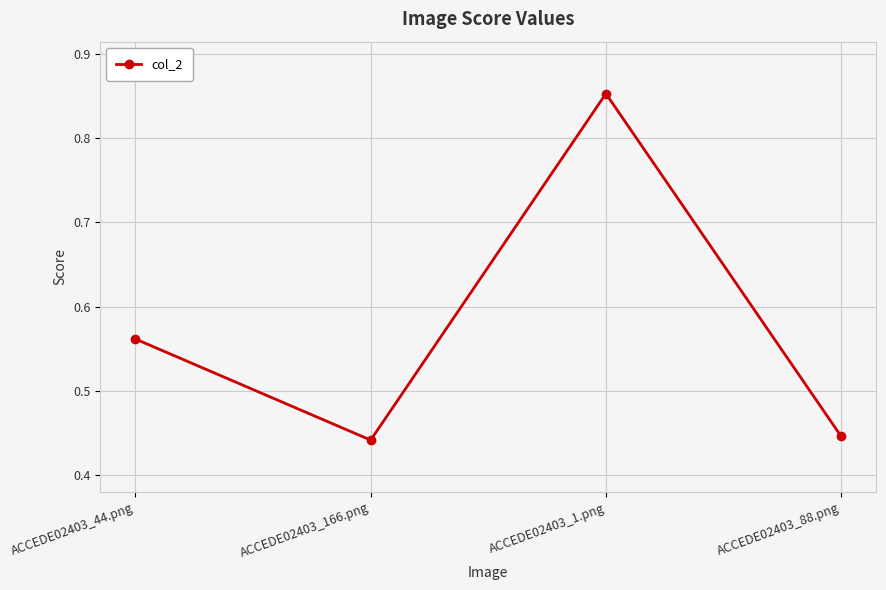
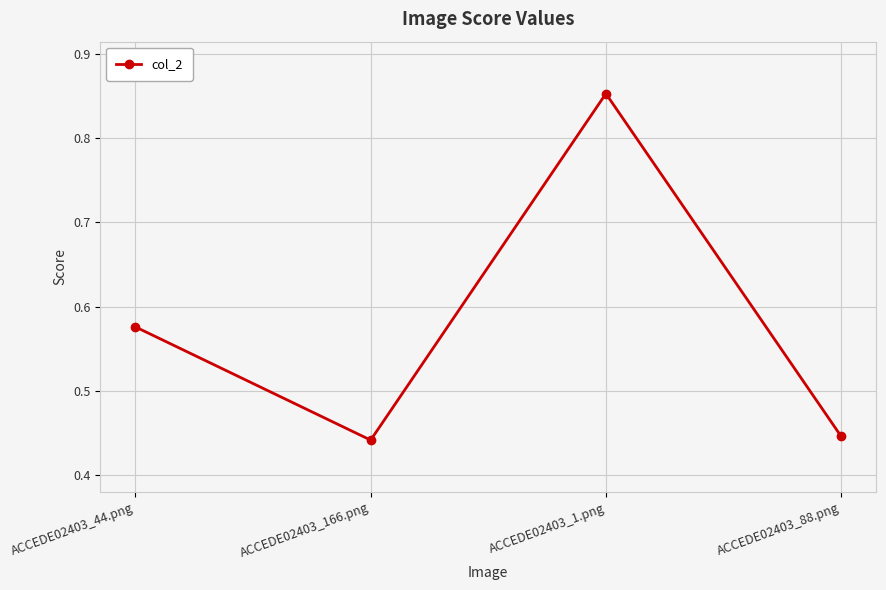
ACCEDE02403_44.png: 0.56 -> 0.58
